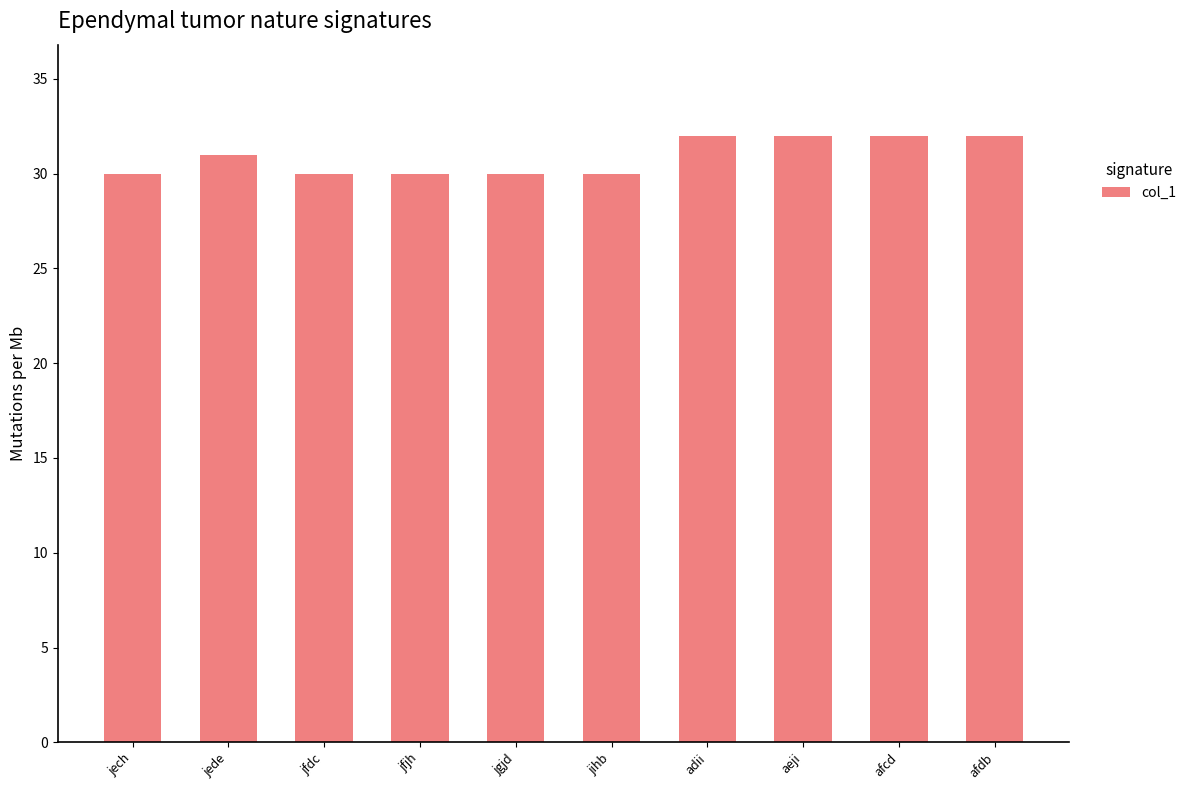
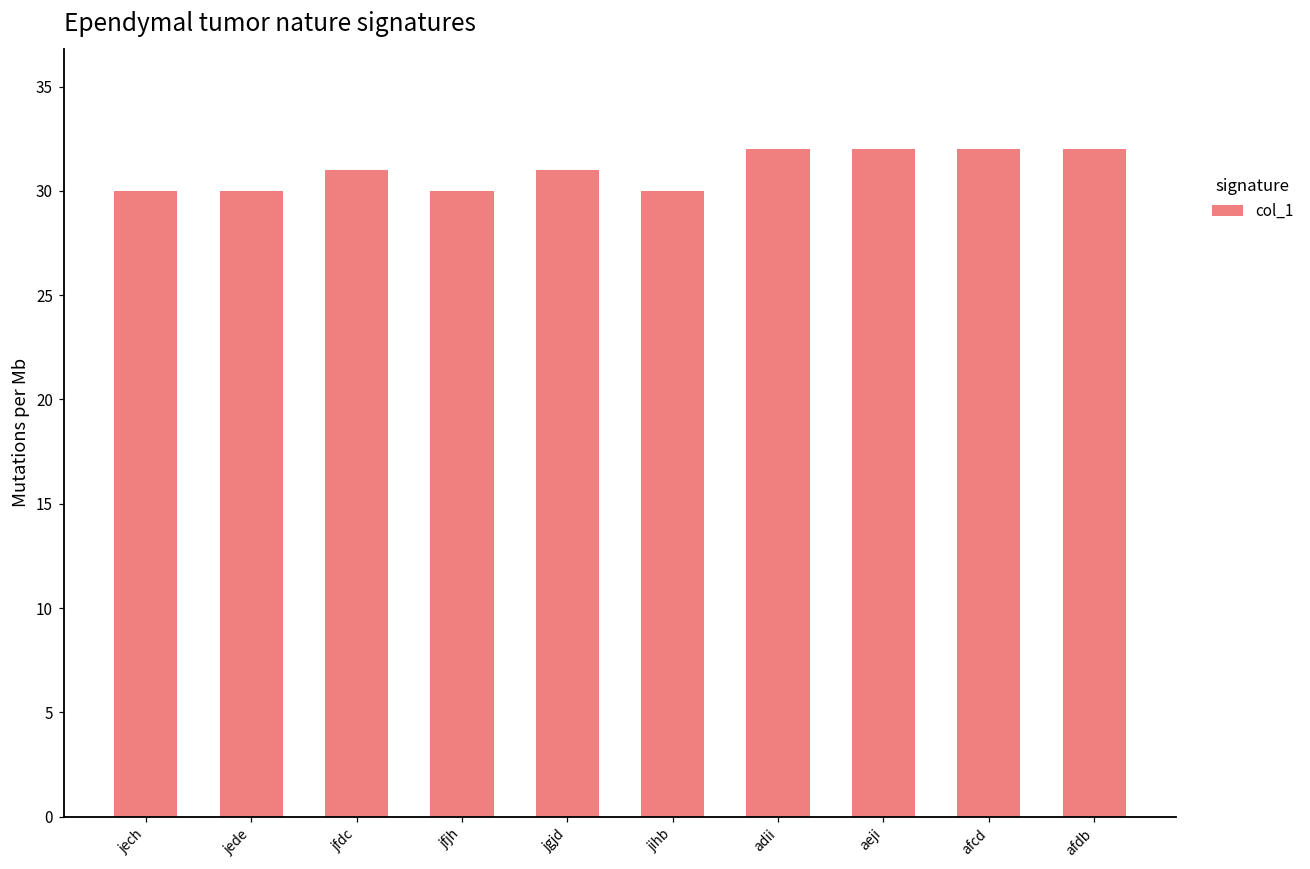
jede: 31 -> 30
jfdc: 30 -> 31
jgjd: 30 -> 31
